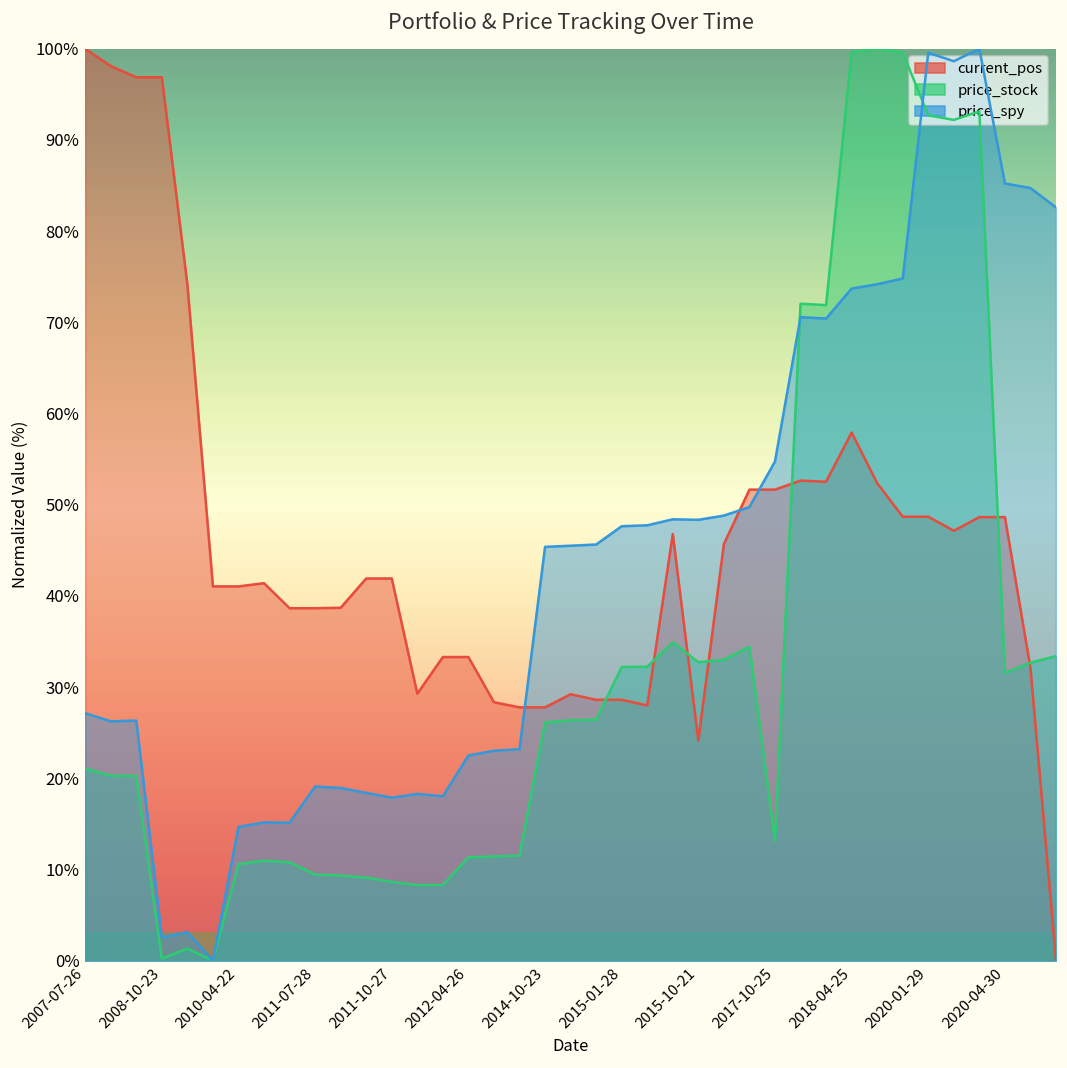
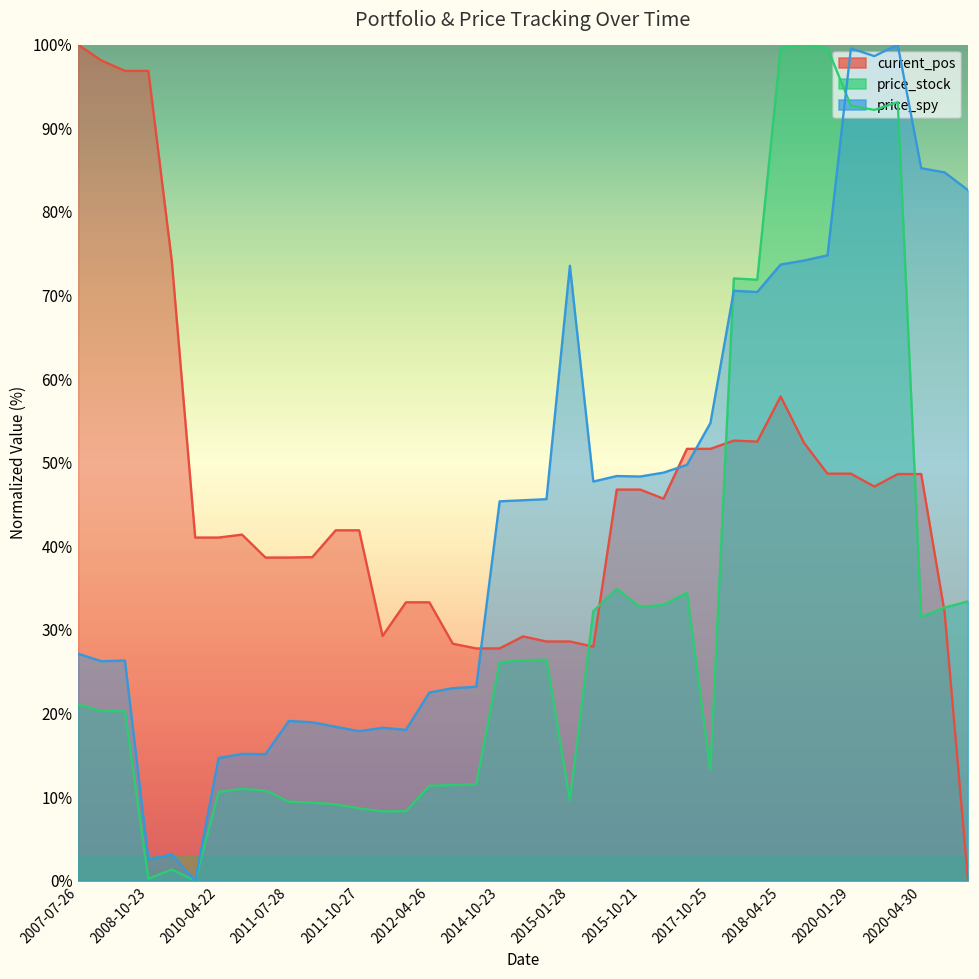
price_stock, 2015-01-28: 32% -> 10%
price_spy, 2015-01-28: 48% -> 74%
current_pos, 2015-10-21: 24% -> 47%
